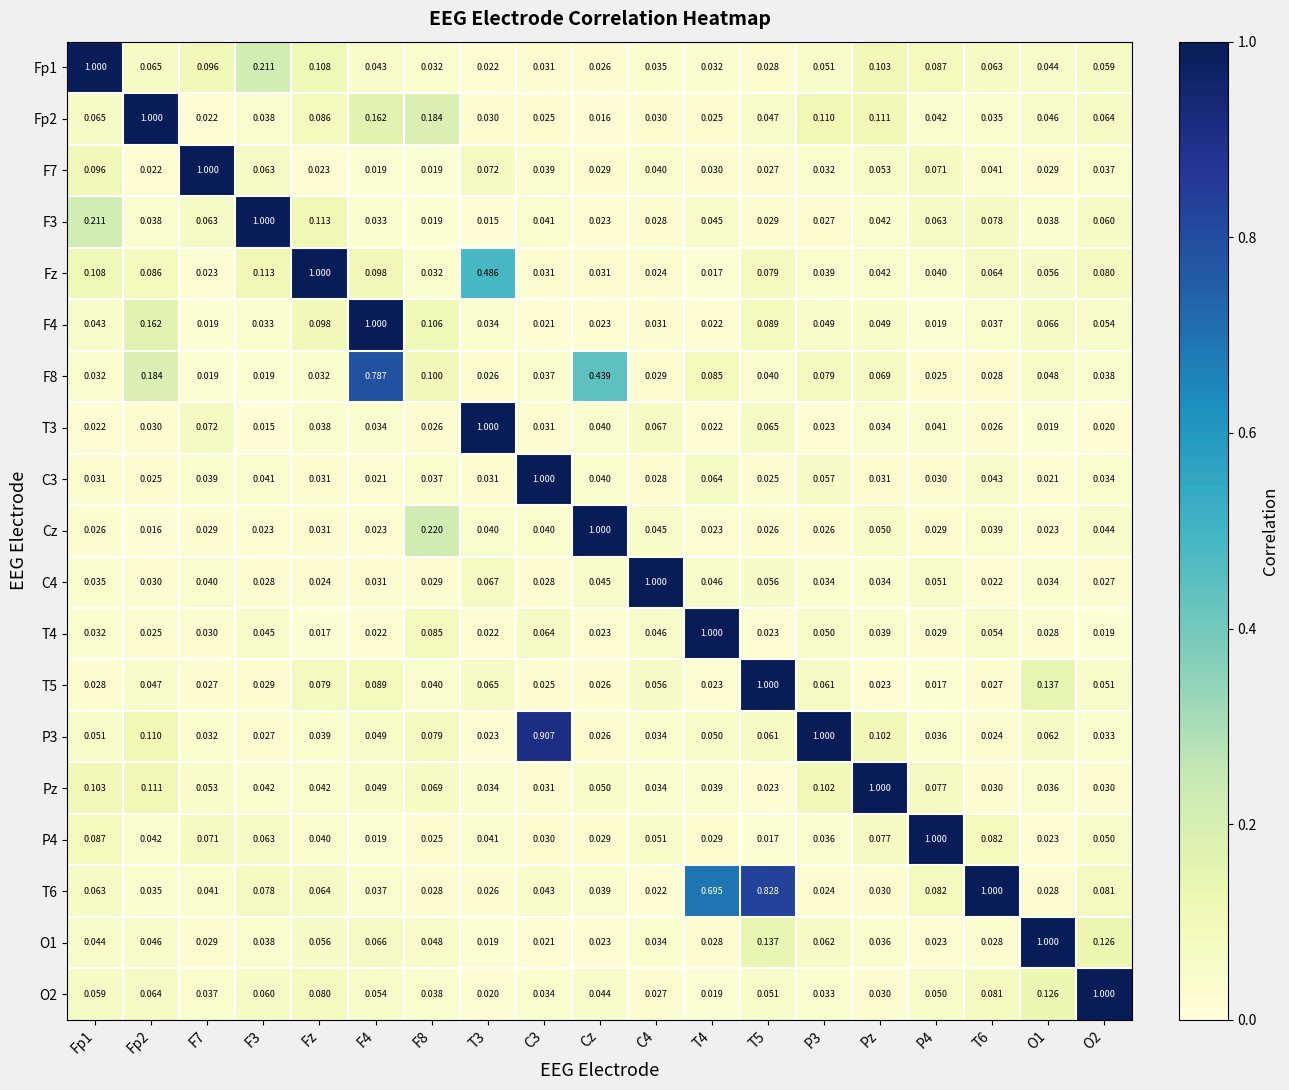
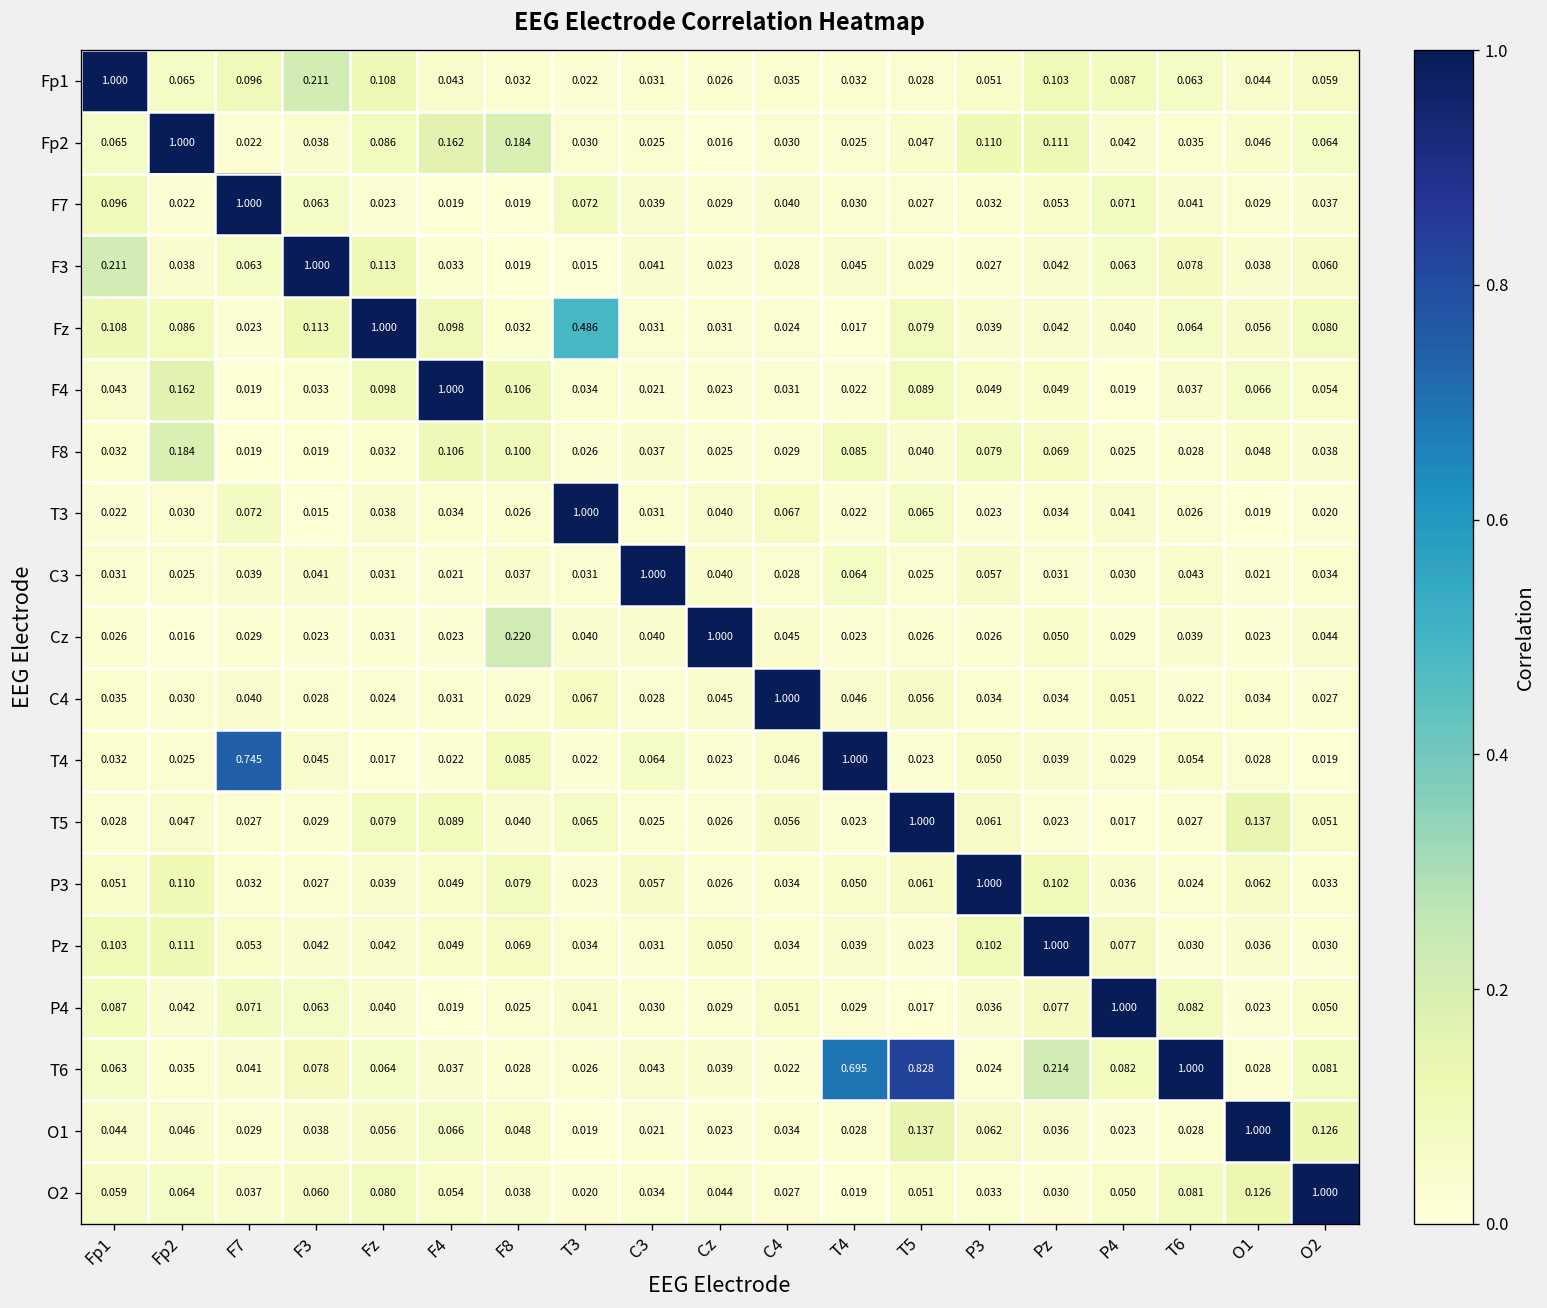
F8, F4: 0.787 -> 0.106
F8, Cz: 0.439 -> 0.025
T4, F7: 0.030 -> 0.745
P3, C3: 0.907 -> 0.057
T6, Pz: 0.030 -> 0.214
